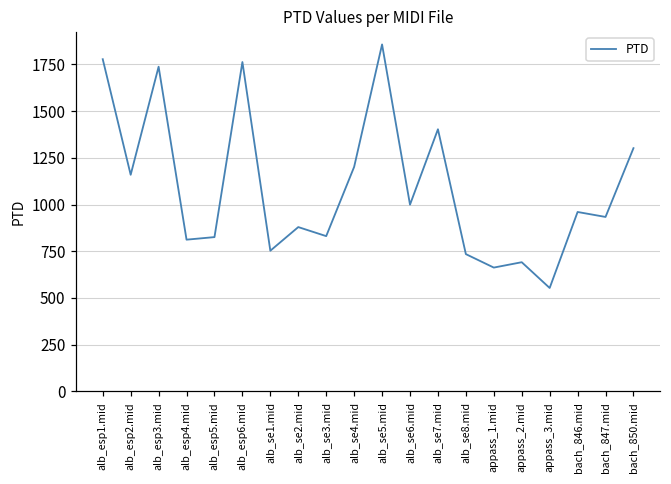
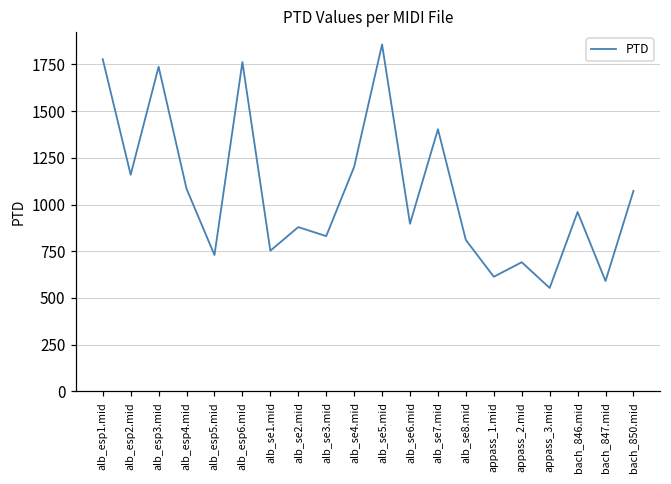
alb_esp4.mid: 810 -> 1080
alb_esp5.mid: 830 -> 730
alb_se6.mid: 1000 -> 900
alb_se8.mid: 730 -> 810
appass_1.mid: 660 -> 610
bach_847.mid: 930 -> 590
bach_850.mid: 1300 -> 1070
